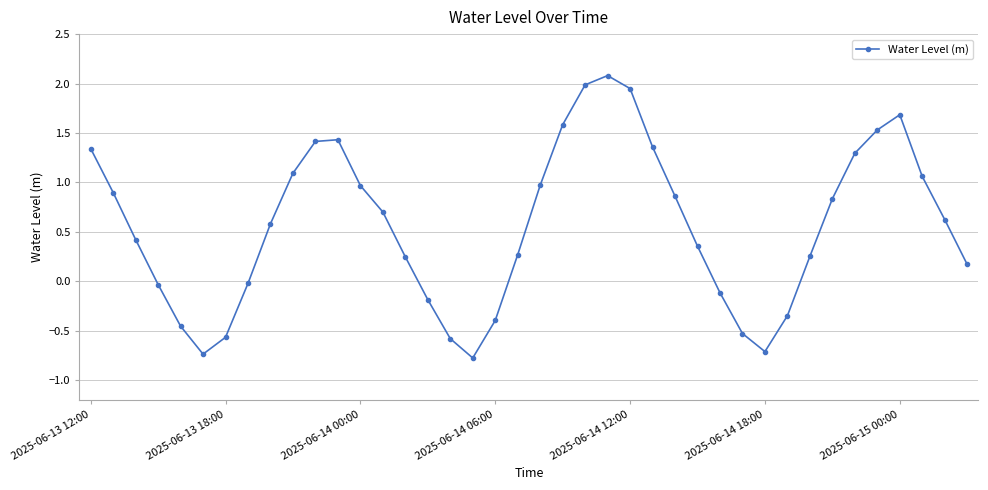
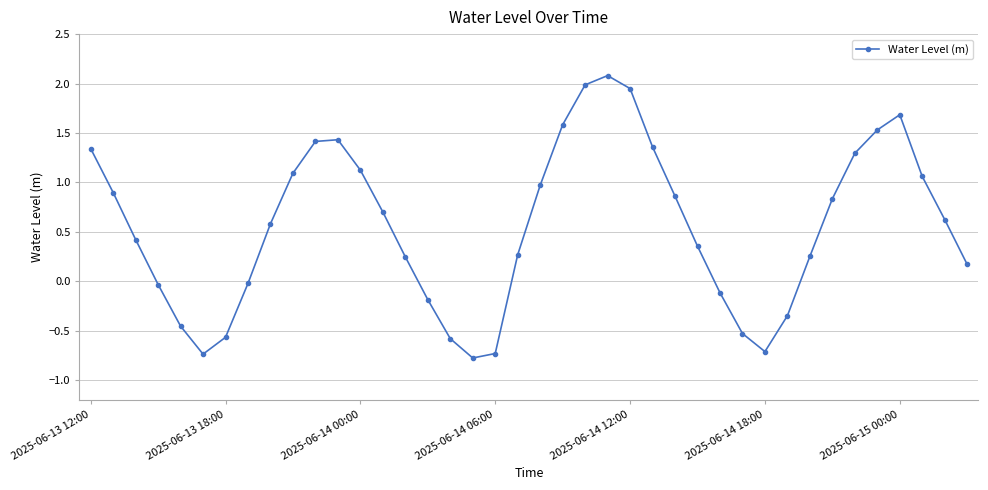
2025-06-14 00:00: 1.0 -> 1.1
2025-06-14 06:00: -0.4 -> -0.7
